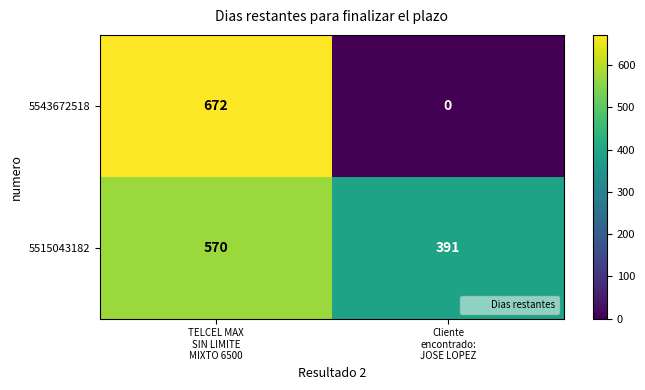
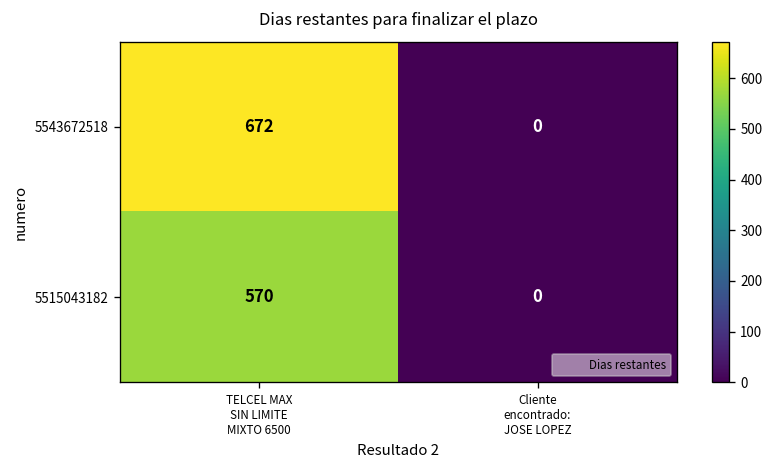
5515043182, Cliente encontrado: JOSE LOPEZ: 391 -> 0
